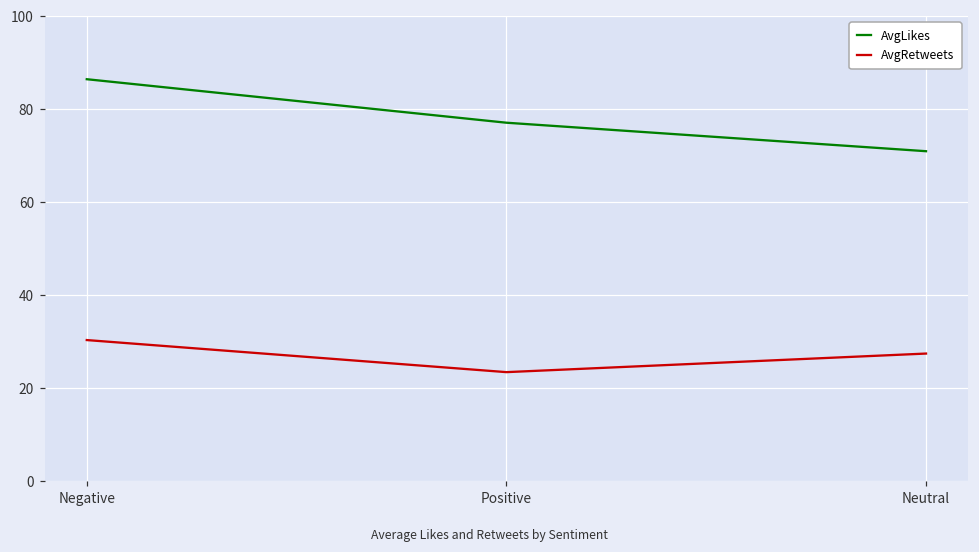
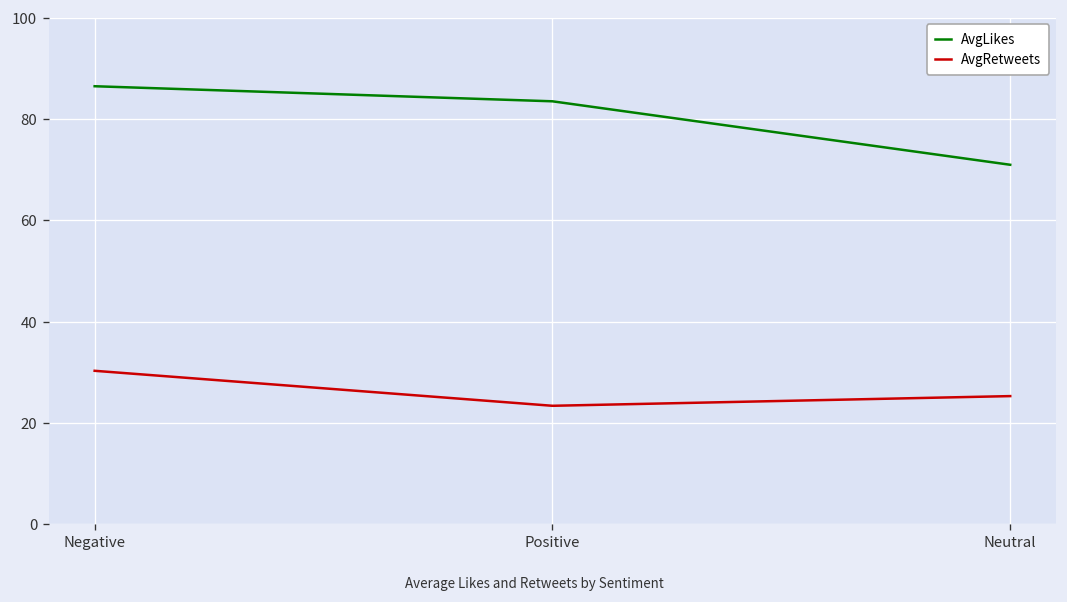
AvgLikes, Positive: 77 -> 83
AvgRetweets, Neutral: 27 -> 25
